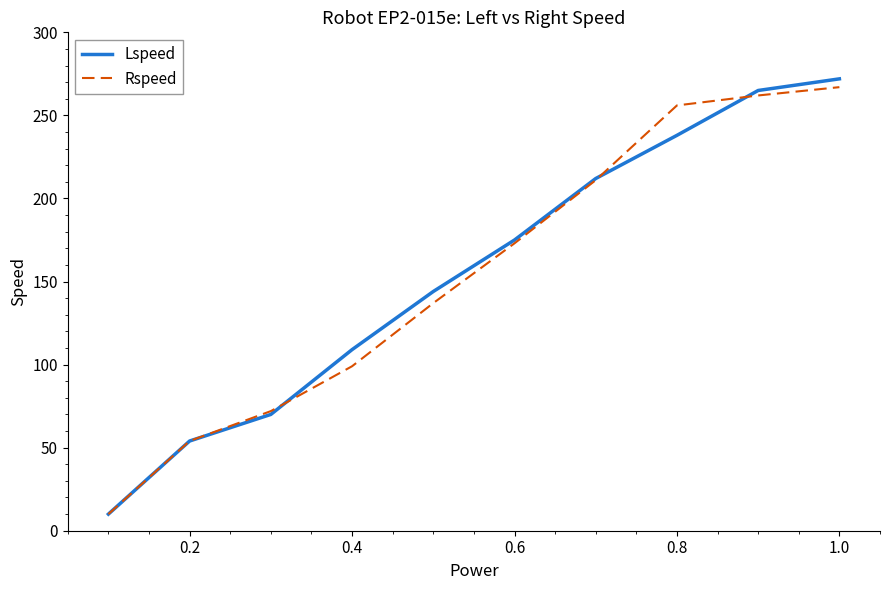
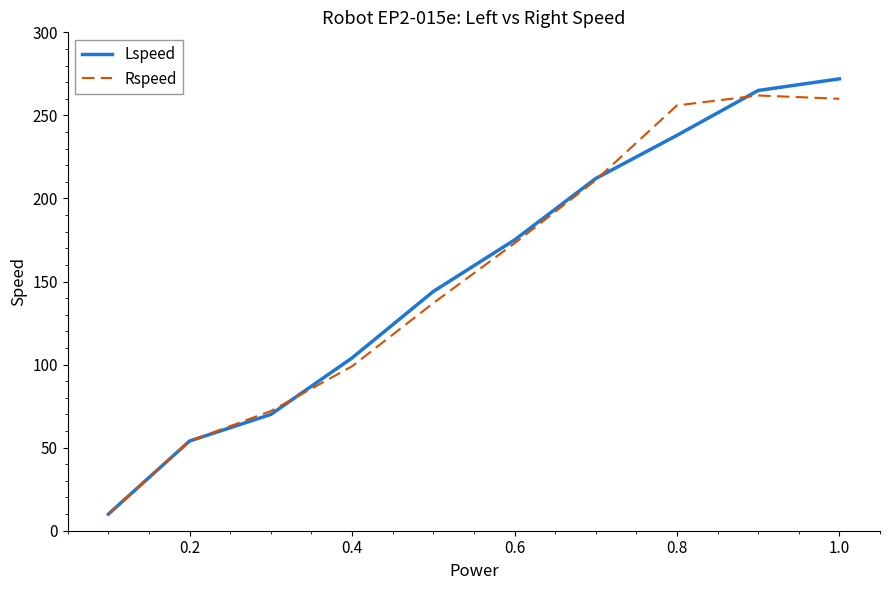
Lspeed, 0.4: 109 -> 104
Rspeed, 1.0: 267 -> 260
